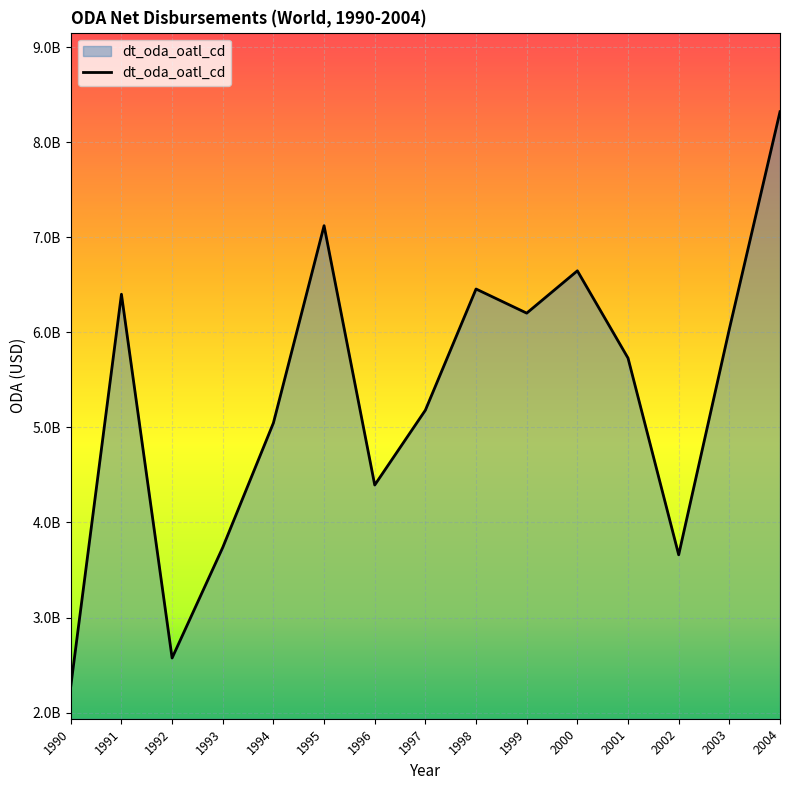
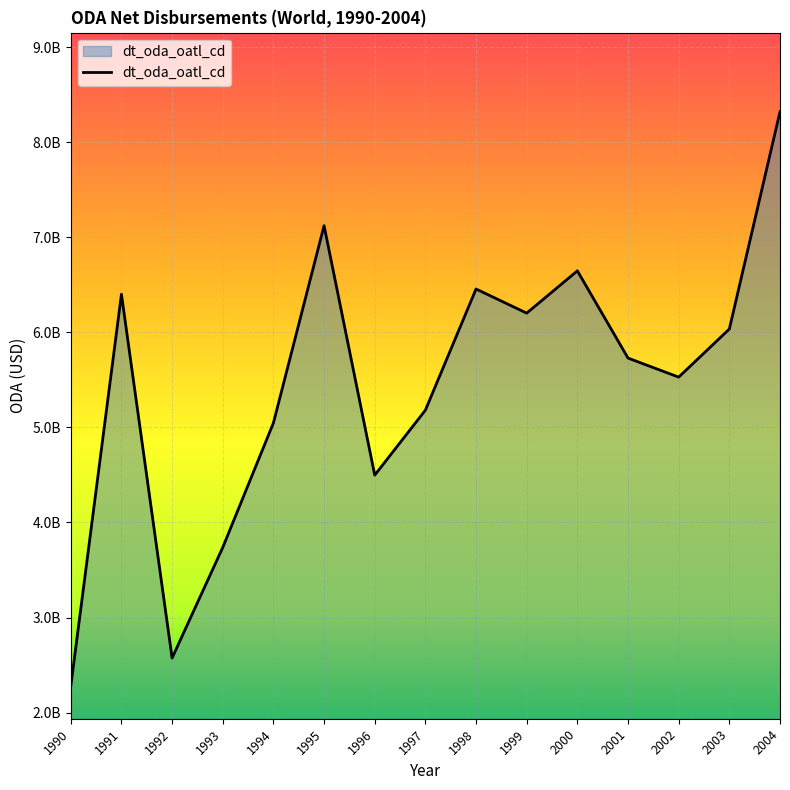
1996: 4400000000 -> 4500000000
2002: 3700000000 -> 5500000000
